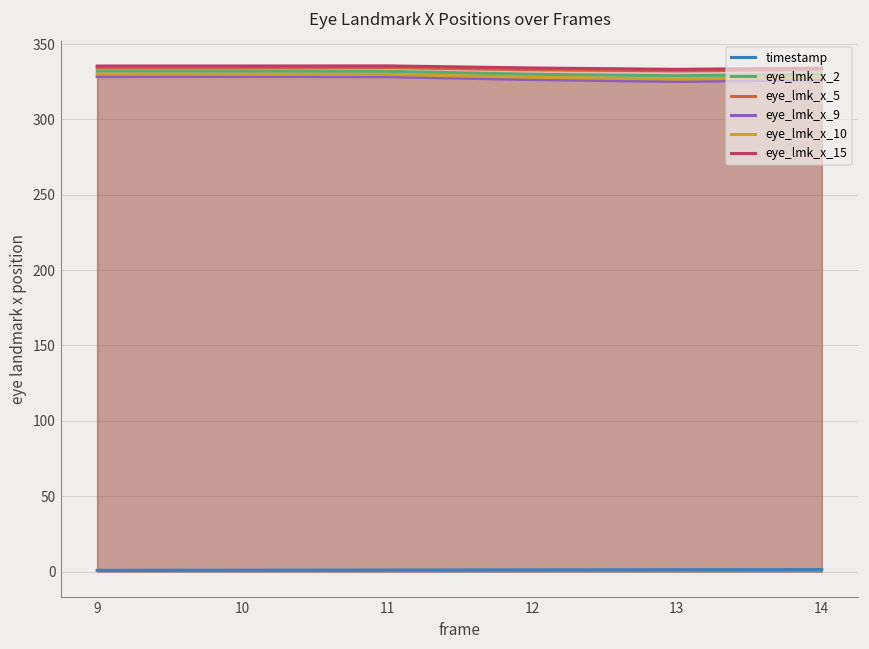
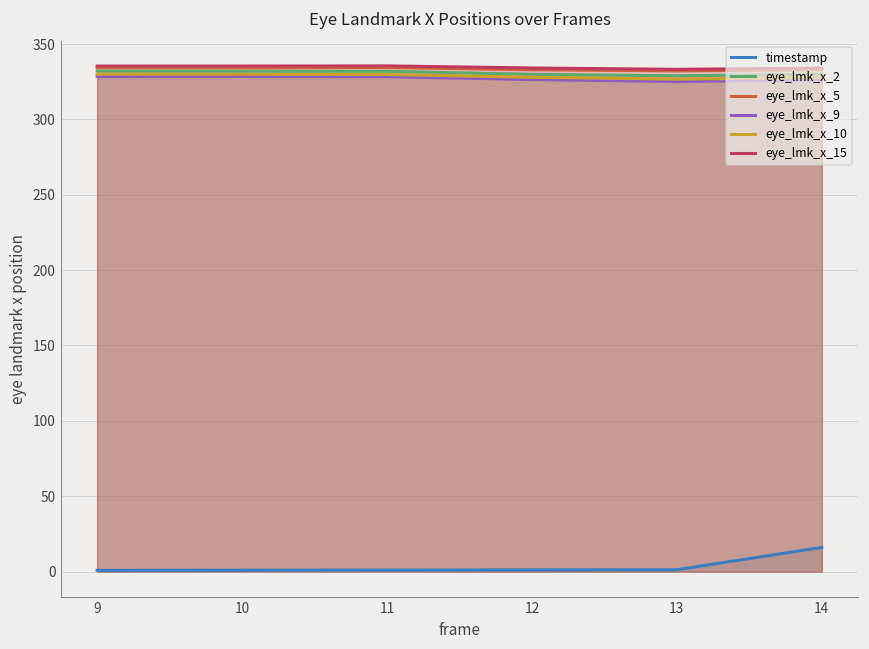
timestamp, 14: 1 -> 16
